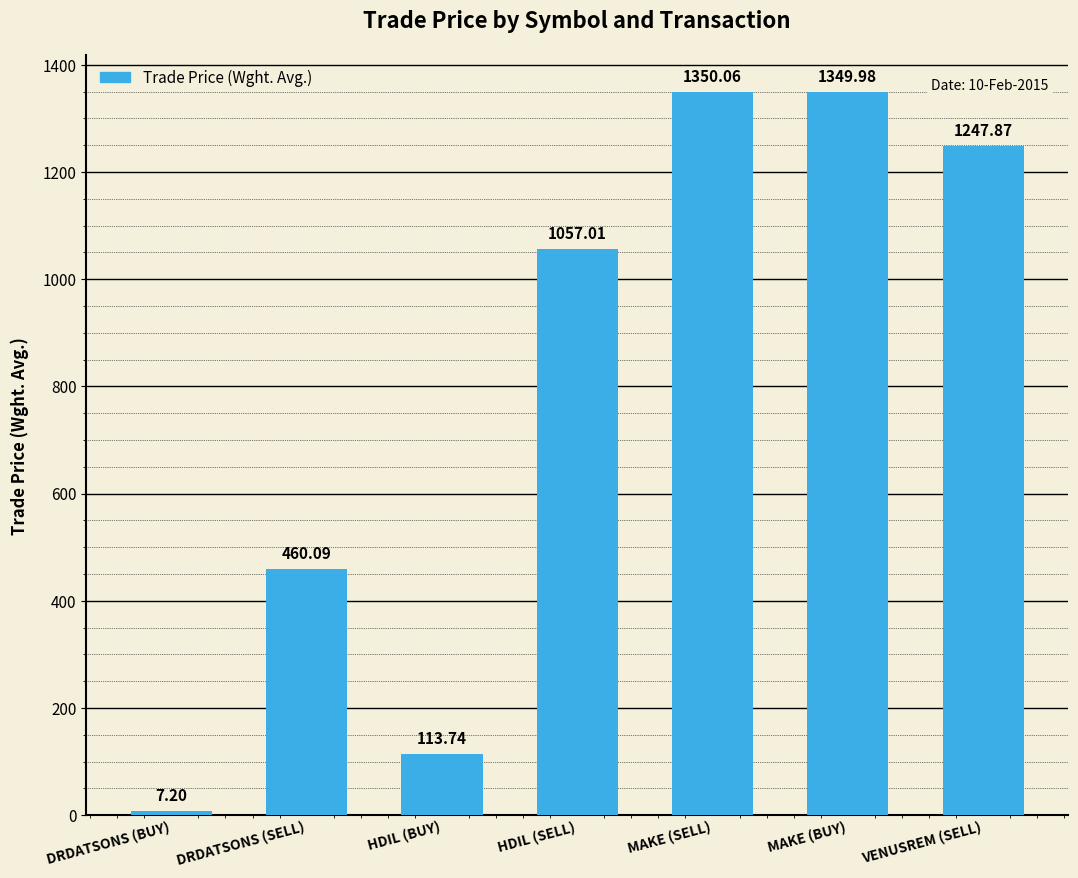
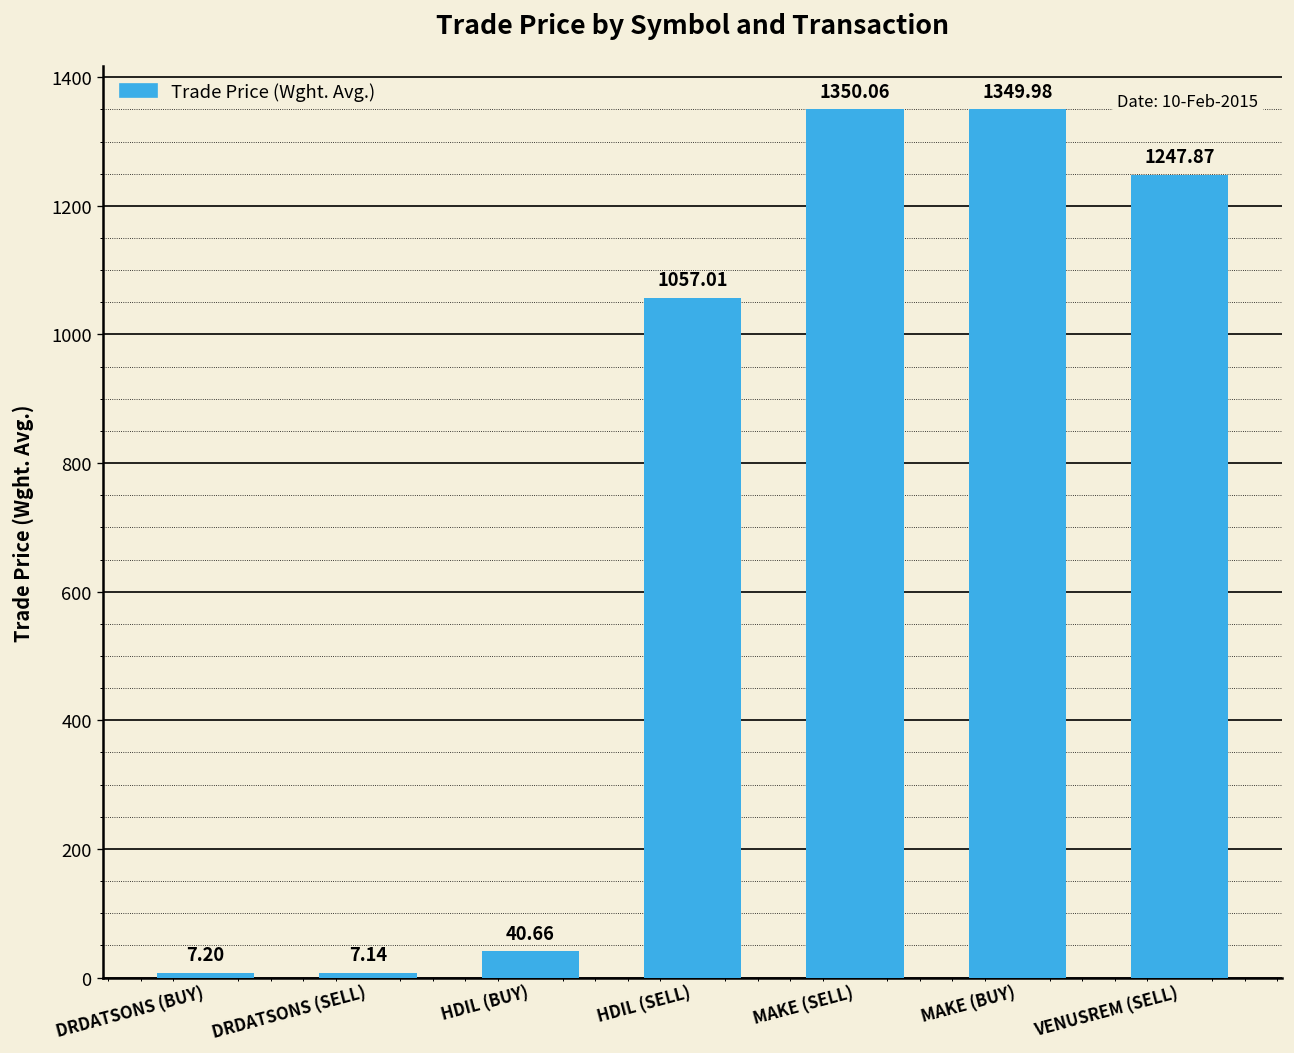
DRDATSONS (SELL): 460.09 -> 7.14
HDIL (BUY): 113.74 -> 40.66
